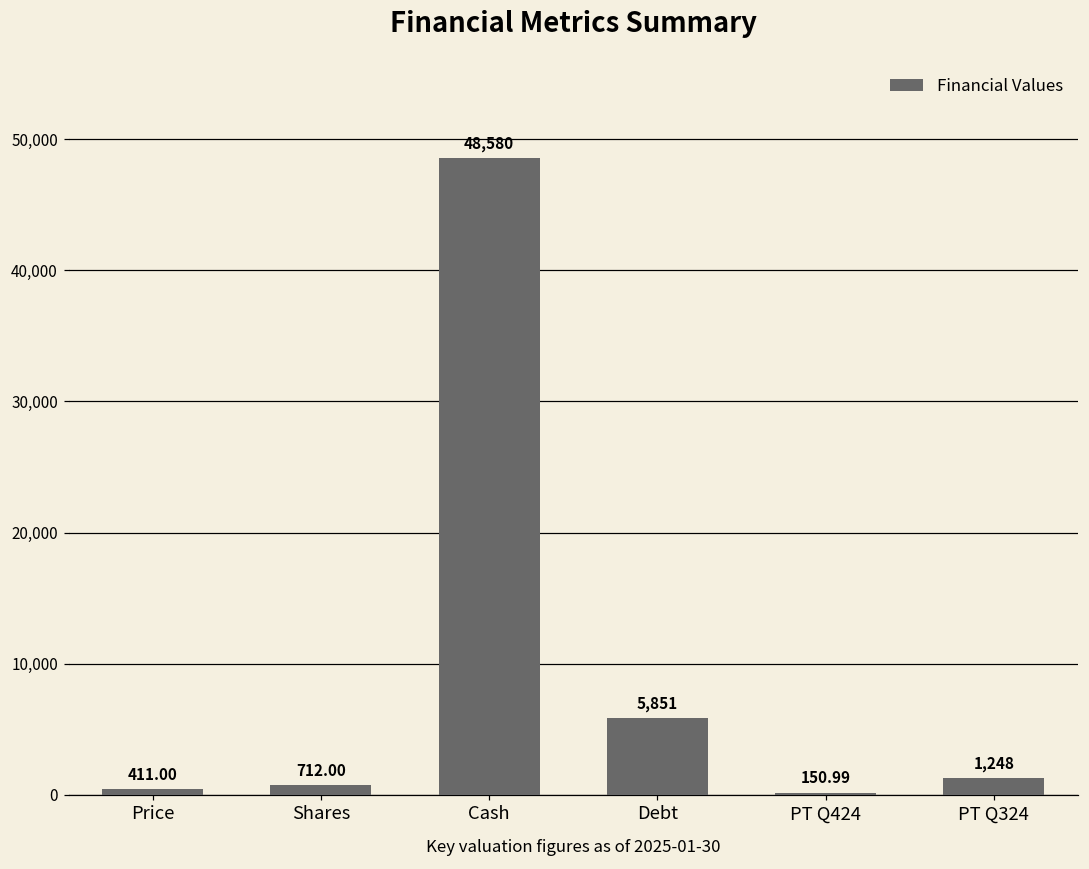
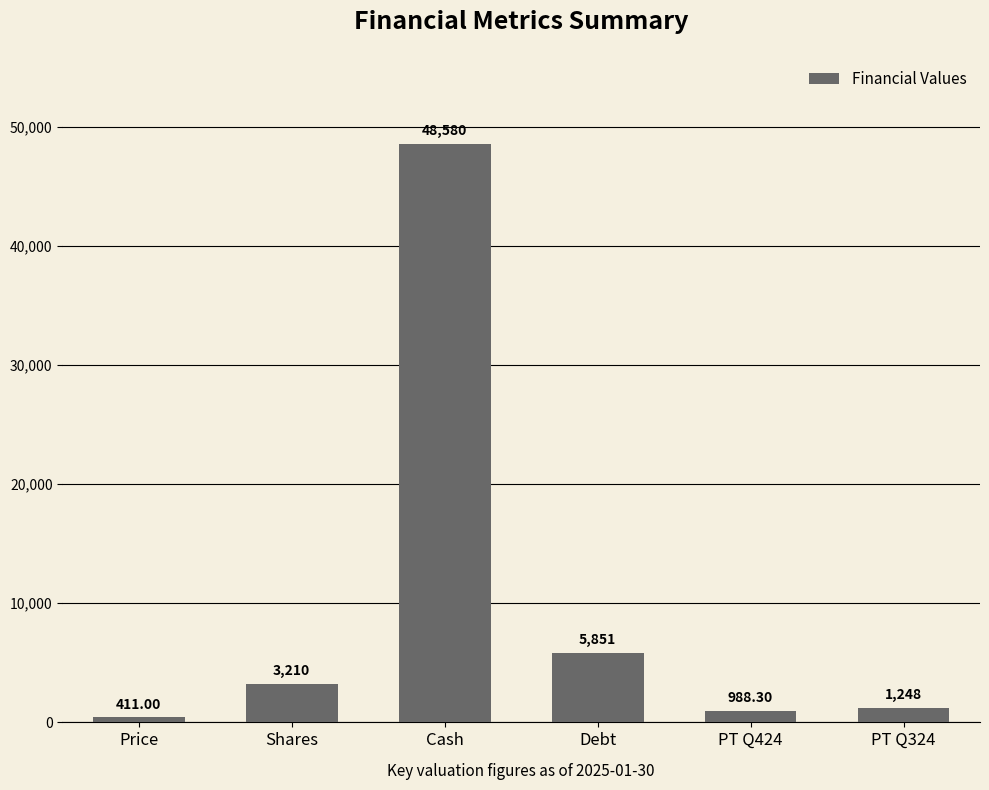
Shares: 712.00 -> 3,210
PT Q424: 150.99 -> 988.30
